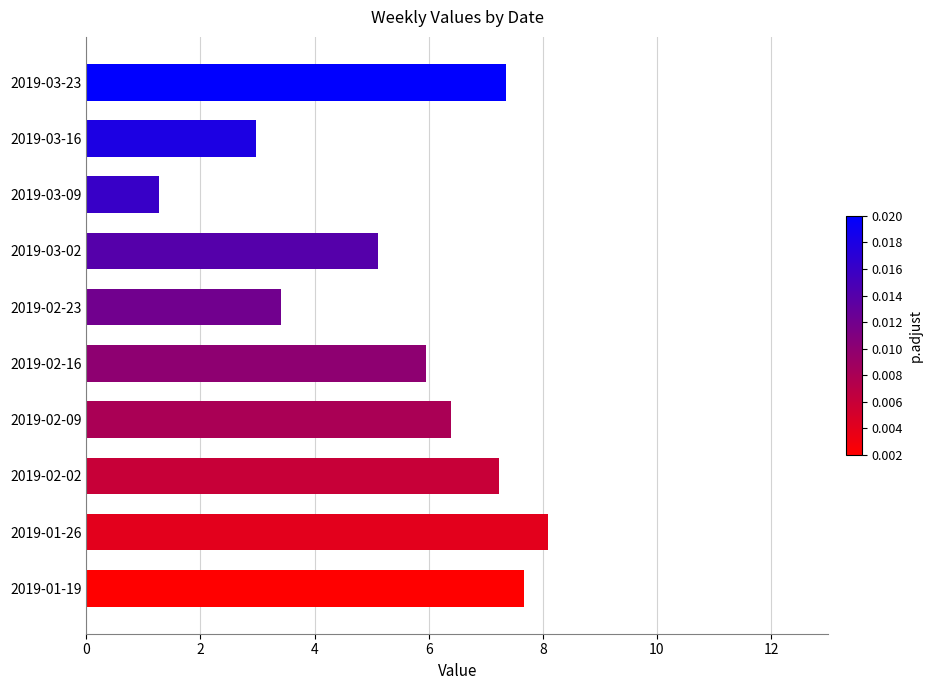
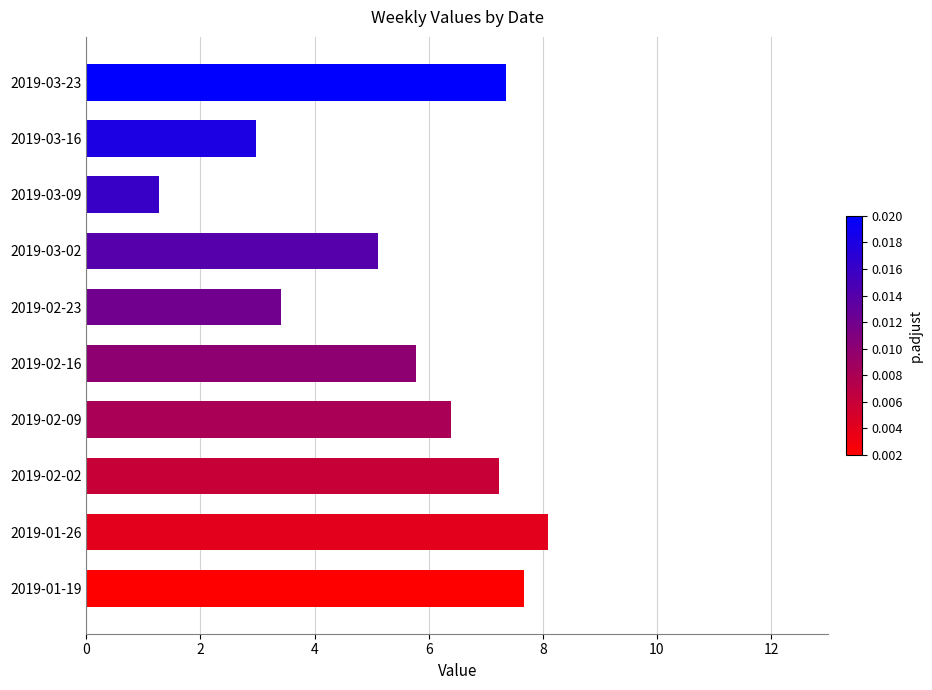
2019-02-16: 6.0 -> 5.8
